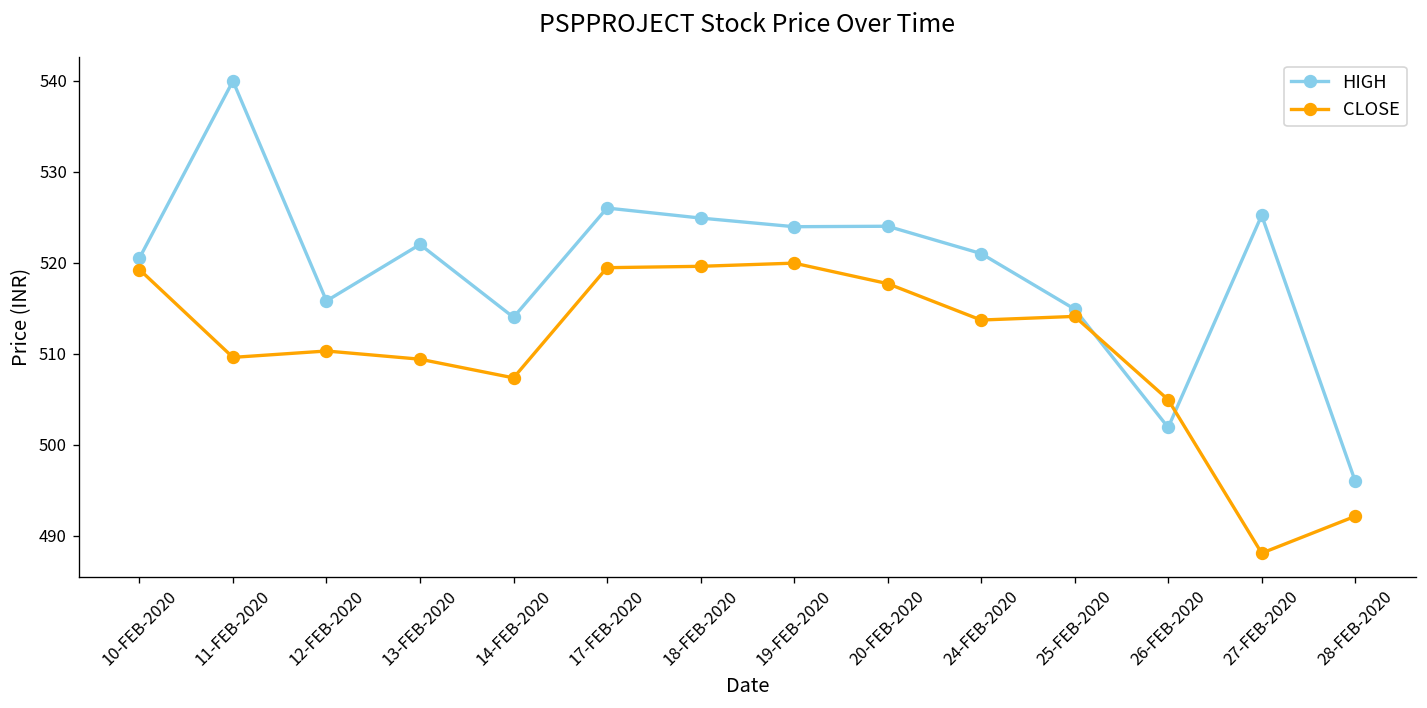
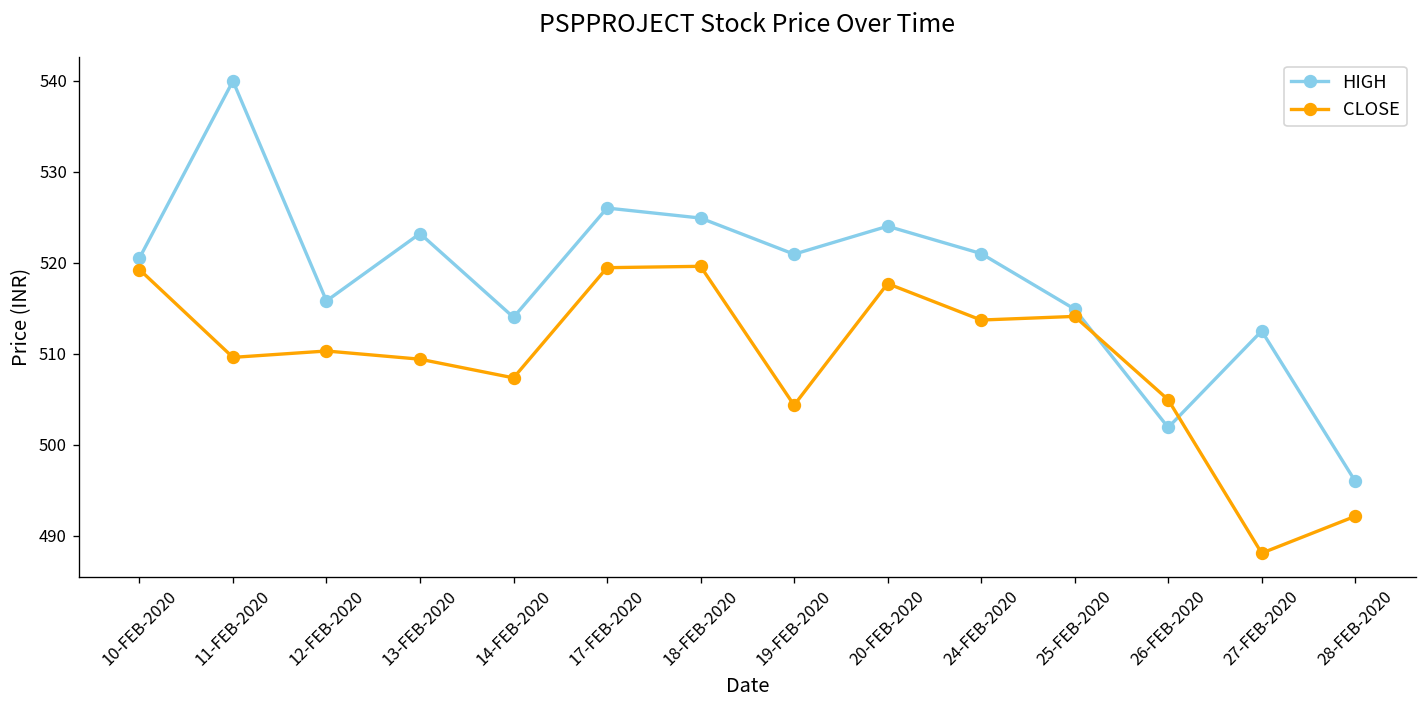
HIGH, 13-FEB-2020: 522 -> 523
HIGH, 19-FEB-2020: 524 -> 521
CLOSE, 19-FEB-2020: 520 -> 504
HIGH, 27-FEB-2020: 525 -> 513
